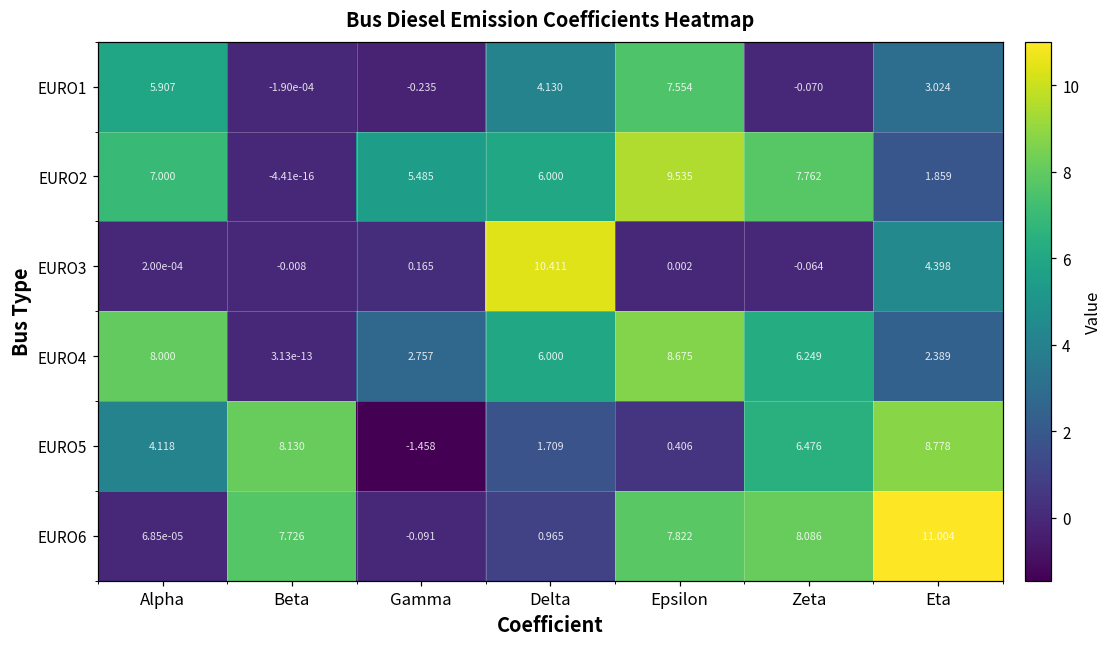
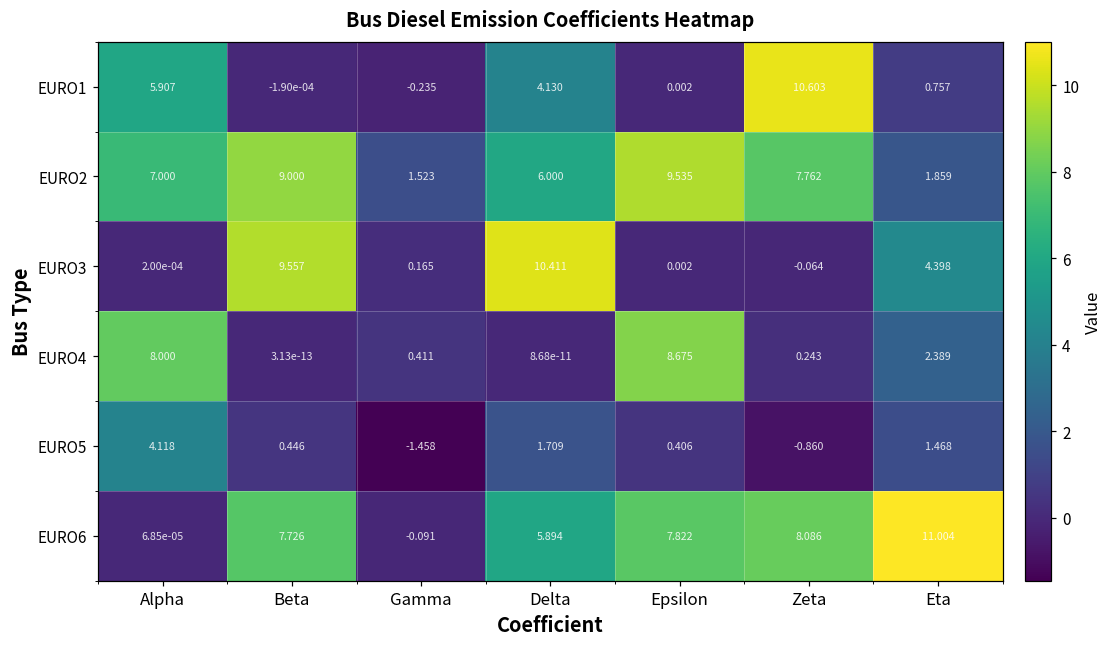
EURO1, Epsilon: 7.554 -> 0.002
EURO1, Zeta: -0.070 -> 10.603
EURO1, Eta: 3.024 -> 0.757
EURO2, Beta: -4.41e-16 -> 9.000
EURO2, Gamma: 5.485 -> 1.523
EURO3, Beta: -0.008 -> 9.557
EURO4, Gamma: 2.757 -> 0.411
EURO4, Delta: 6.000 -> 8.68e-11
EURO4, Zeta: 6.249 -> 0.243
EURO5, Beta: 8.130 -> 0.446
EURO5, Zeta: 6.476 -> -0.860
EURO5, Eta: 8.778 -> 1.468
EURO6, Delta: 0.965 -> 5.894
